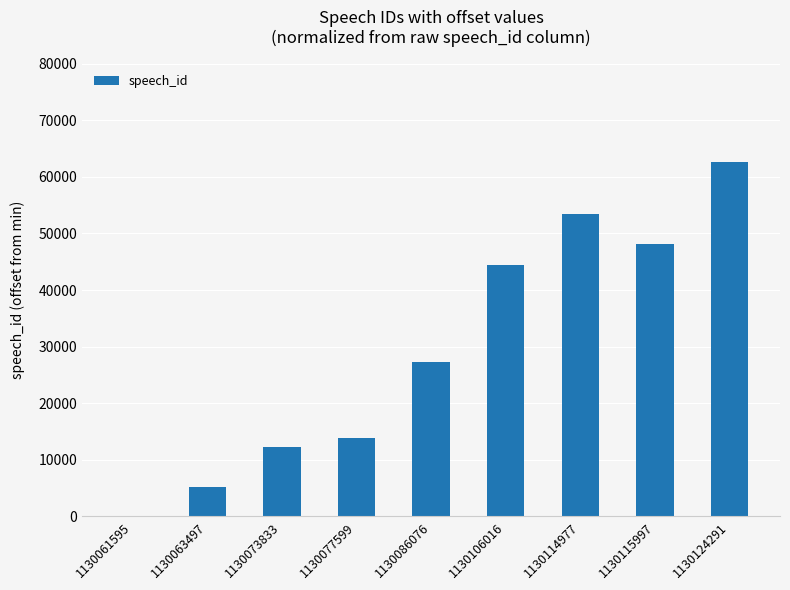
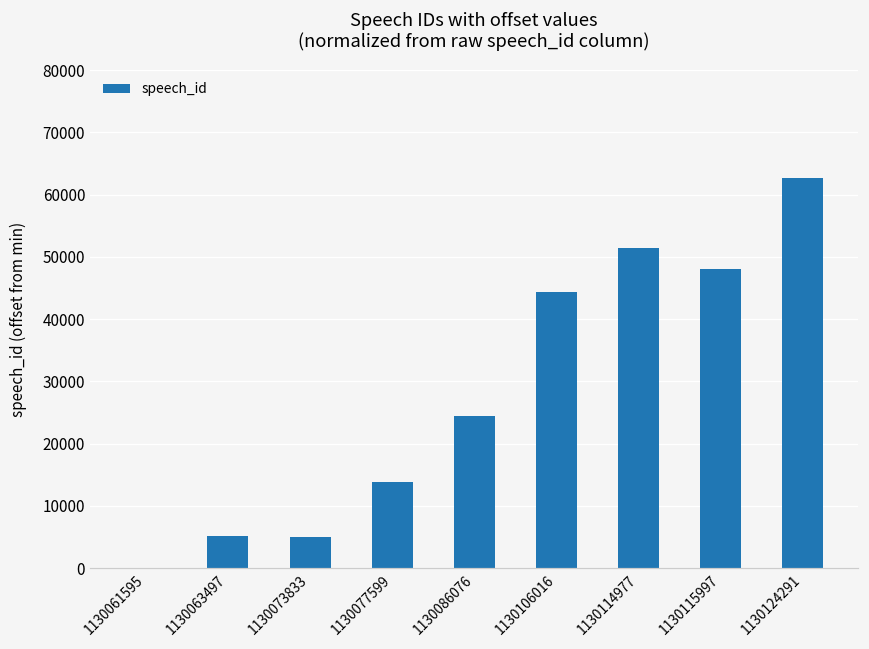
1130073833: 12000 -> 5000
1130086076: 27000 -> 24000
1130114977: 53000 -> 51000
